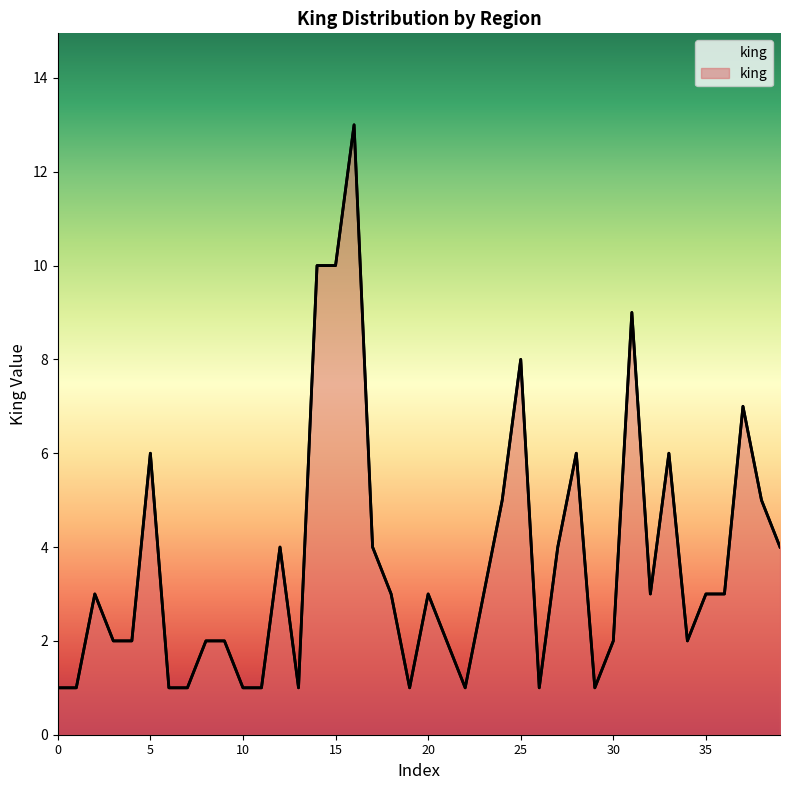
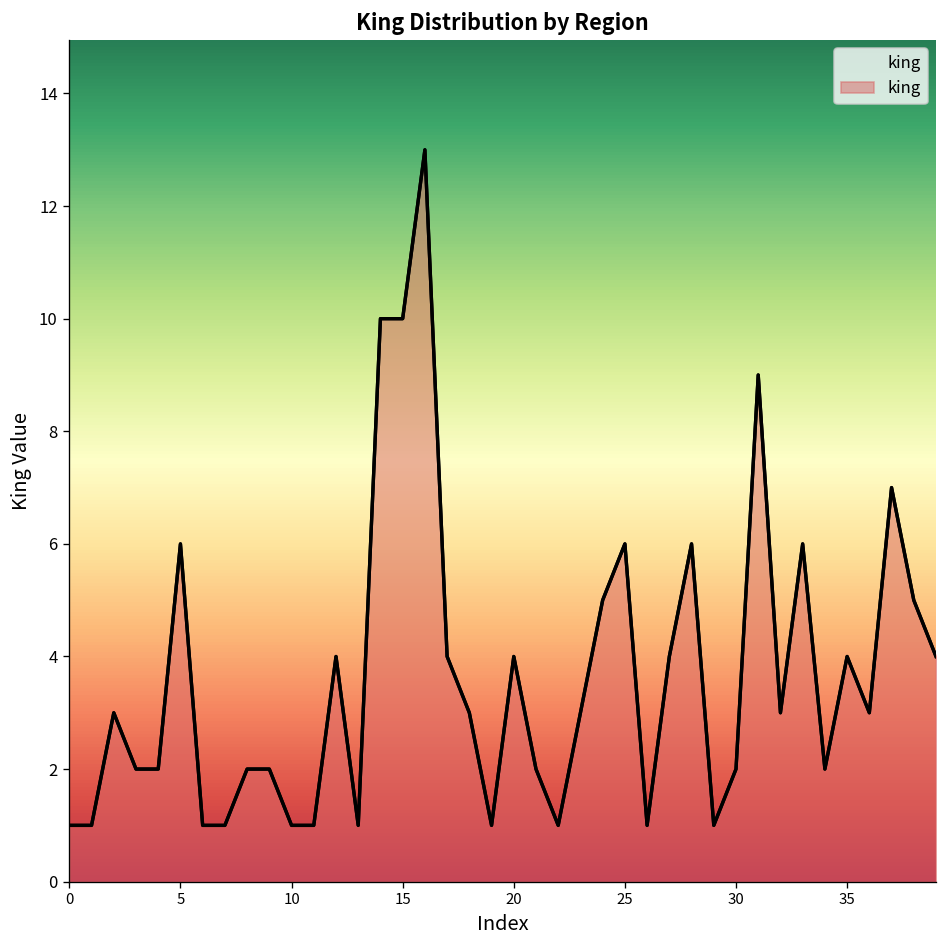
20: 3 -> 4
25: 8 -> 6
35: 3 -> 4
